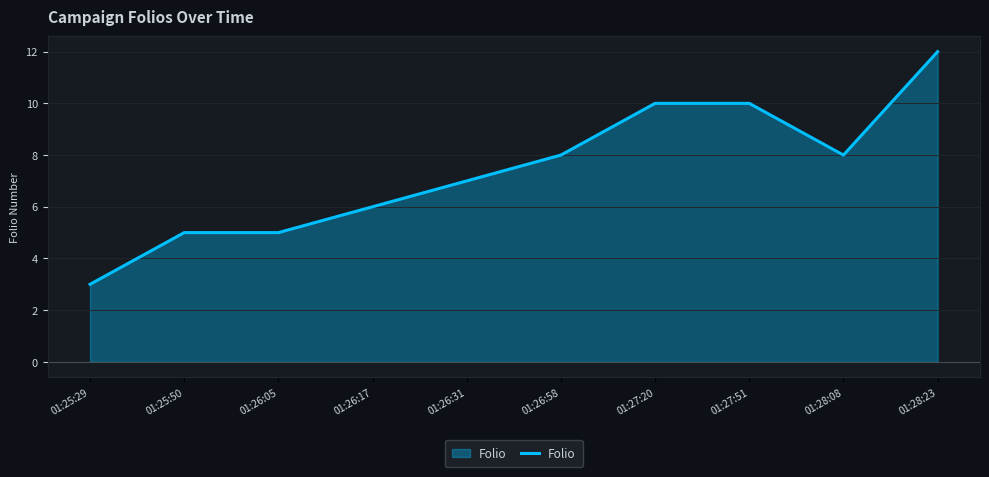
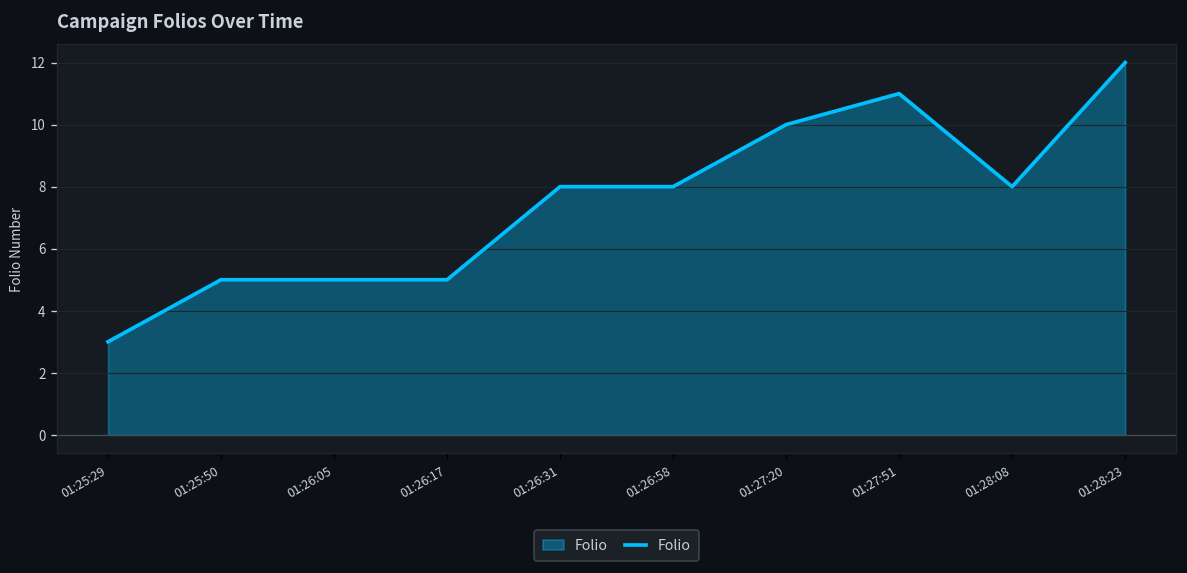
01:26:17: 6 -> 5
01:26:31: 7 -> 8
01:27:51: 10 -> 11
